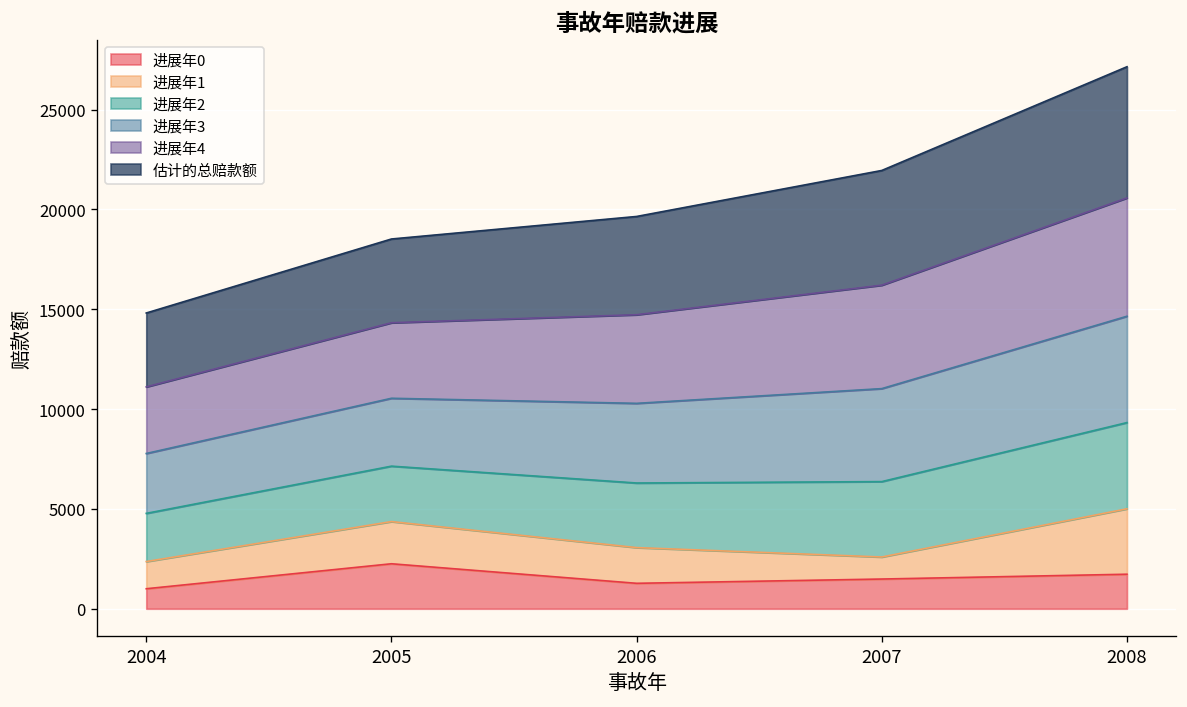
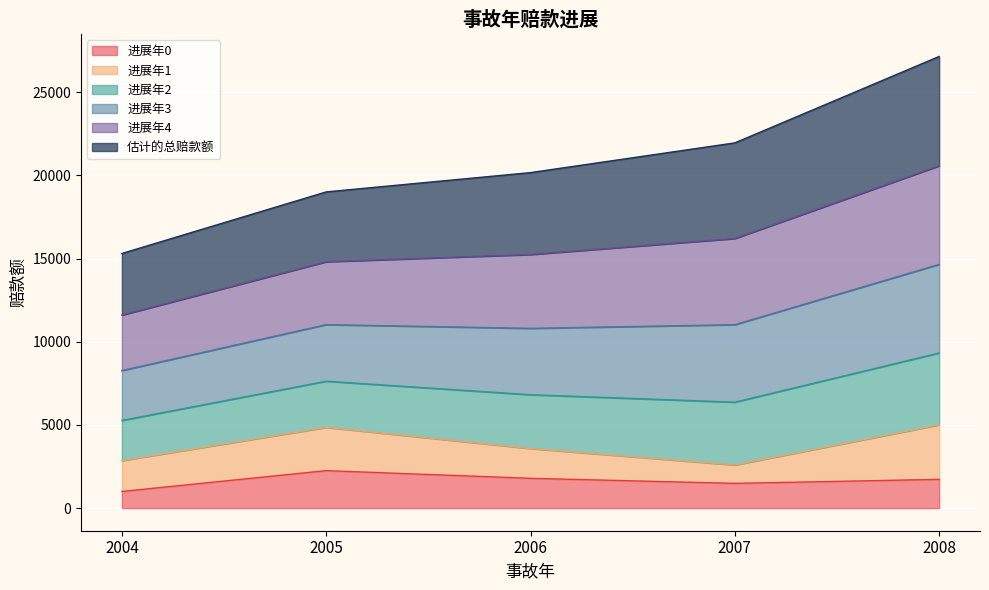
进展年1, 2004: 1400 -> 1900
进展年1, 2005: 2100 -> 2600
进展年0, 2006: 1300 -> 1800
